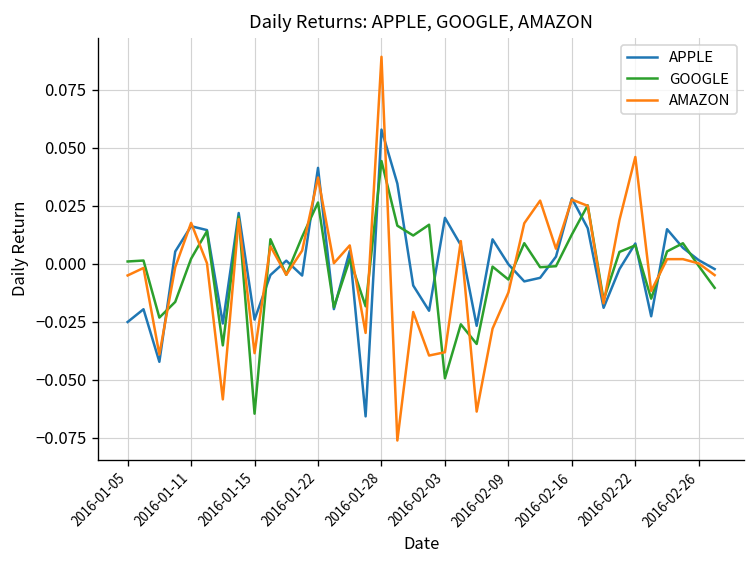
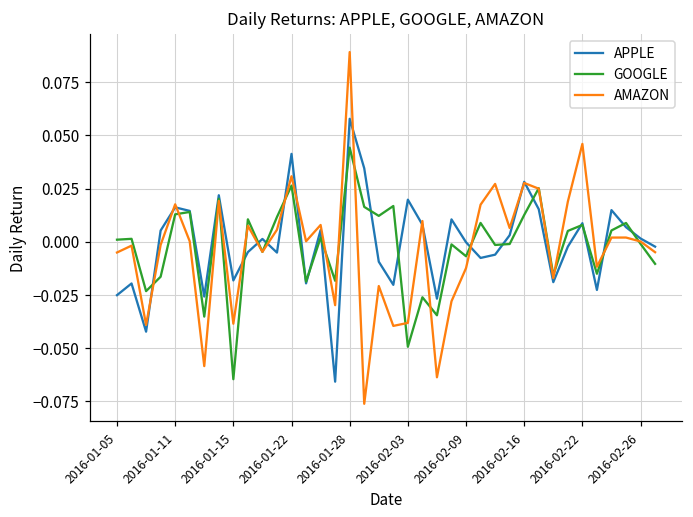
GOOGLE, 2016-01-11: 0.002 -> 0.013
APPLE, 2016-01-15: -0.024 -> -0.018
AMAZON, 2016-01-22: 0.037 -> 0.031
